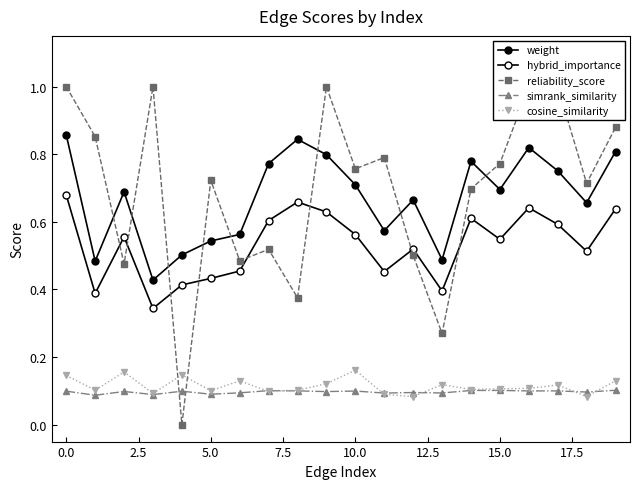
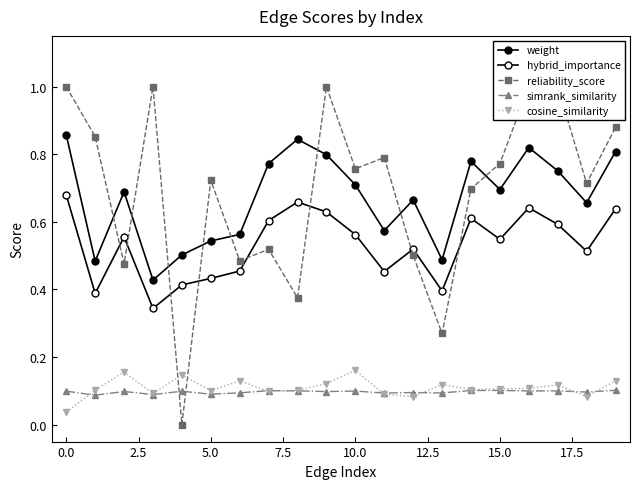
cosine_similarity, 0.0: 0.15 -> 0.04
